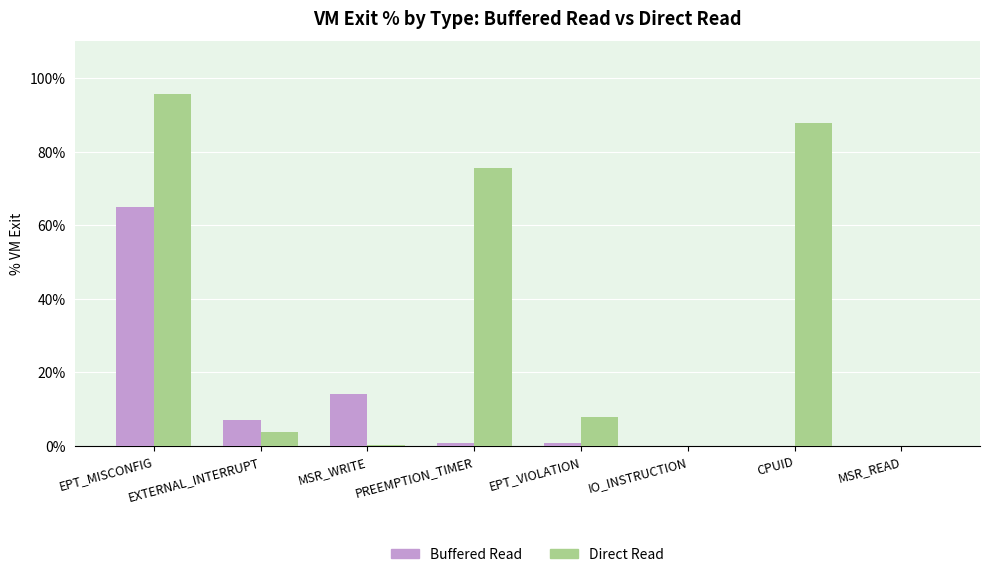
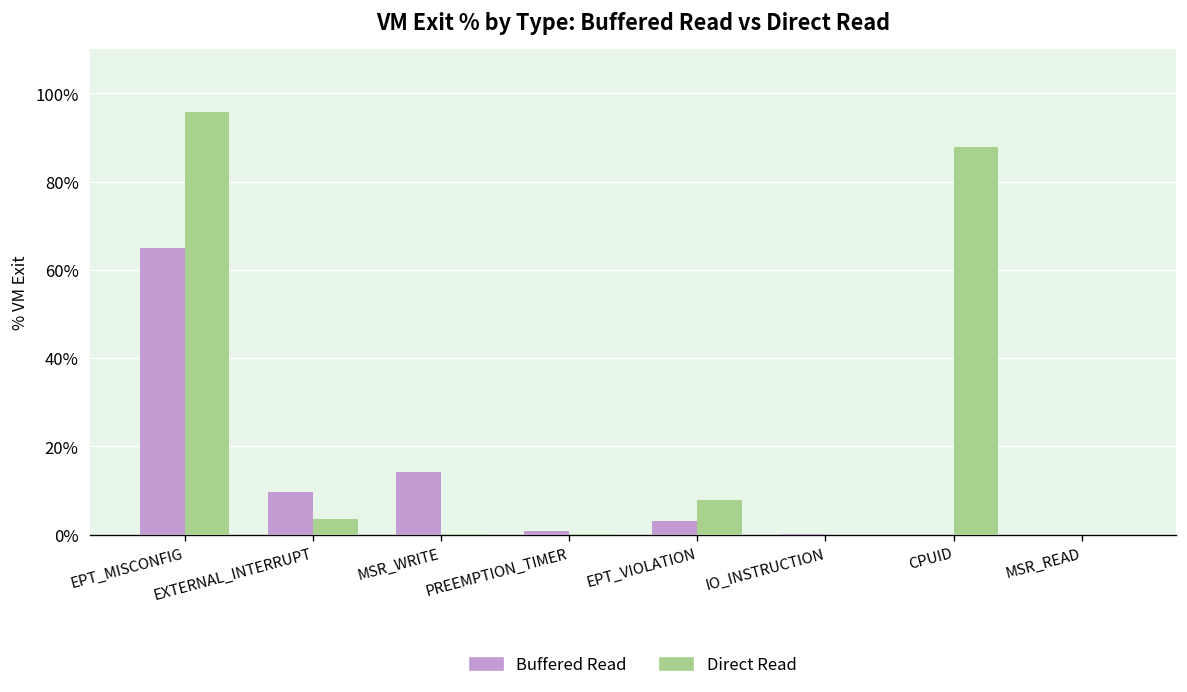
Buffered Read, EXTERNAL_INTERRUPT: 7% -> 10%
Direct Read, PREEMPTION_TIMER: 75% -> 0%
Buffered Read, EPT_VIOLATION: 1% -> 3%
